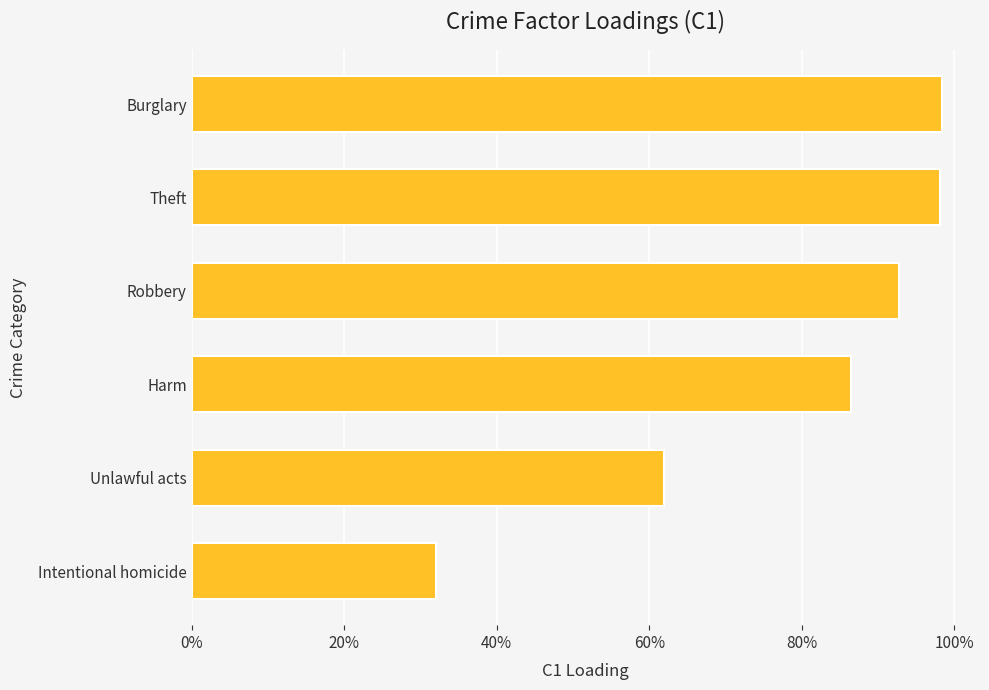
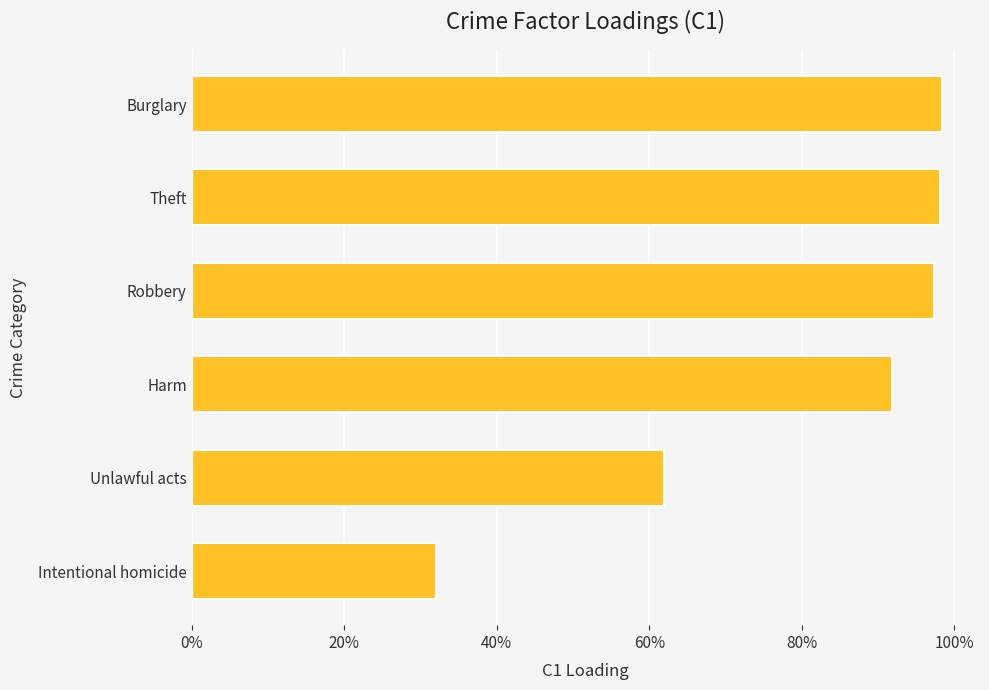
Robbery: 93% -> 97%
Harm: 86% -> 92%
